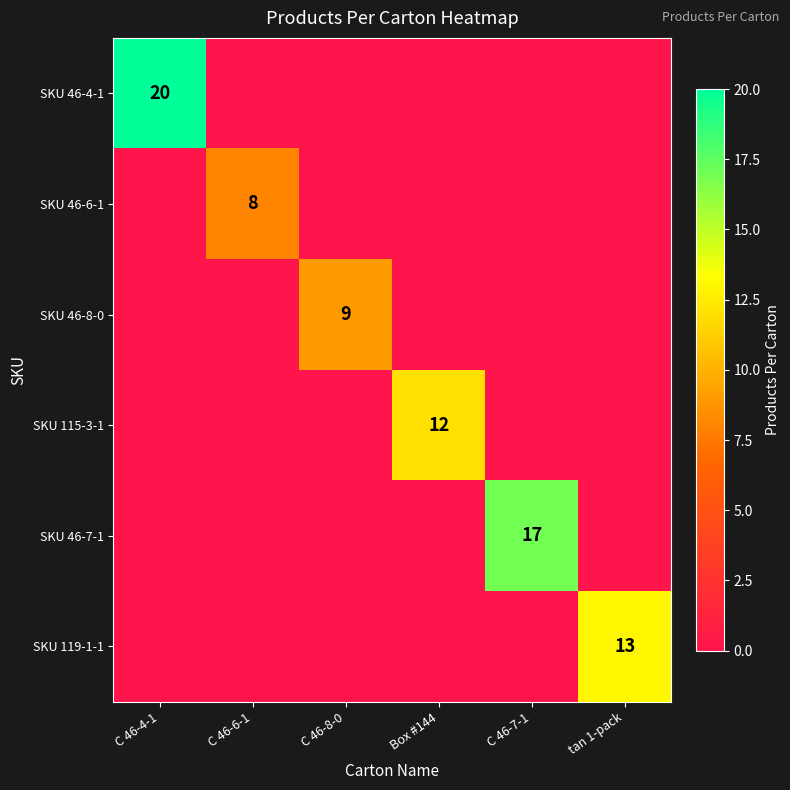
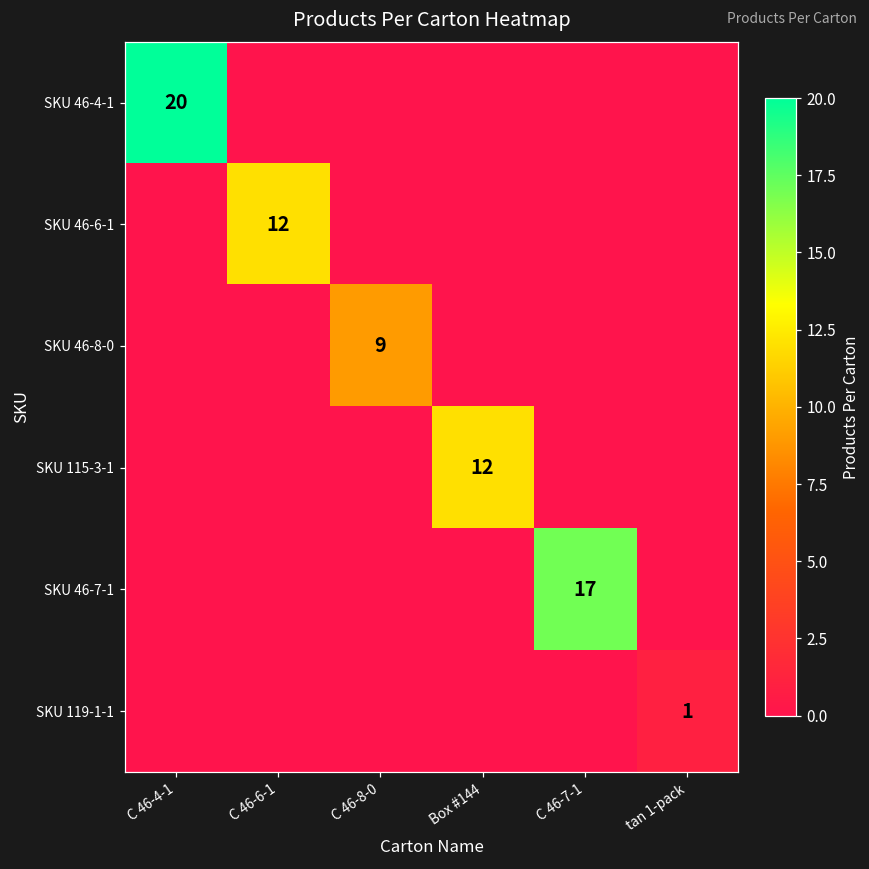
SKU 46-6-1, C 46-6-1: 8 -> 12
SKU 119-1-1, tan 1-pack: 13 -> 1
